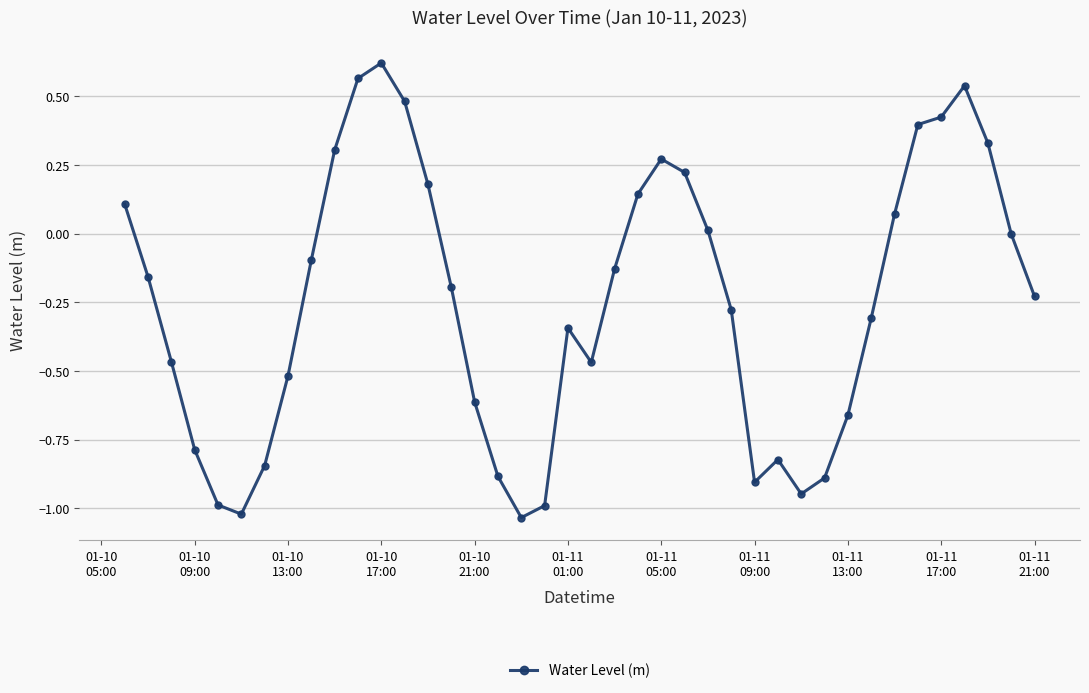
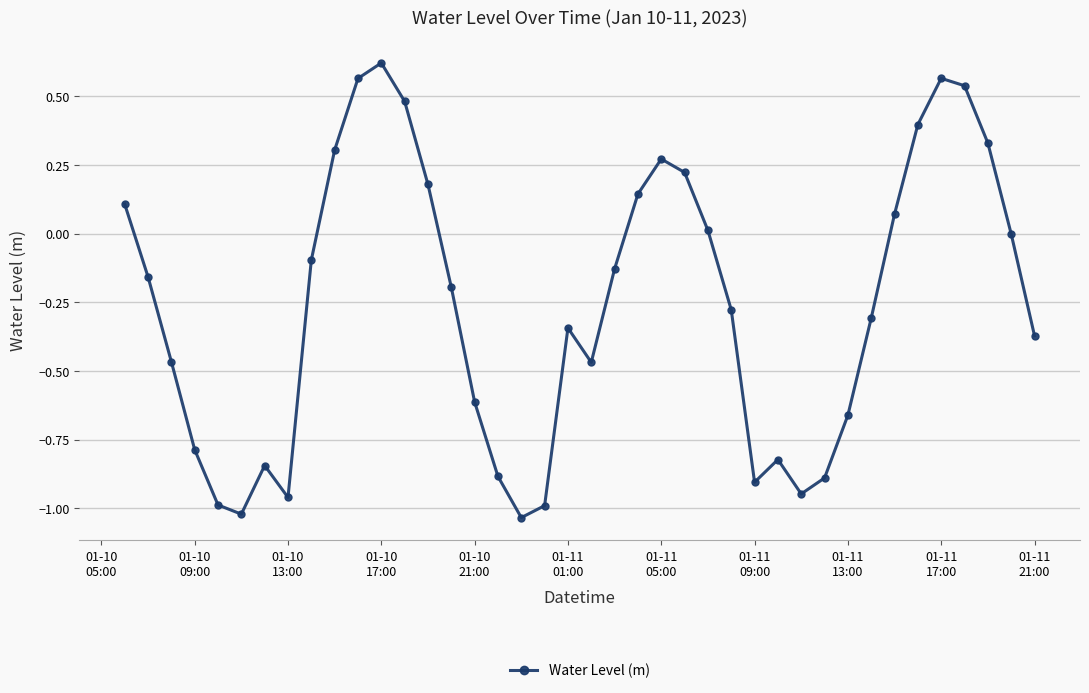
01-10 13:00: -0.52 -> -0.96
01-11 17:00: 0.42 -> 0.57
01-11 21:00: -0.23 -> -0.37
